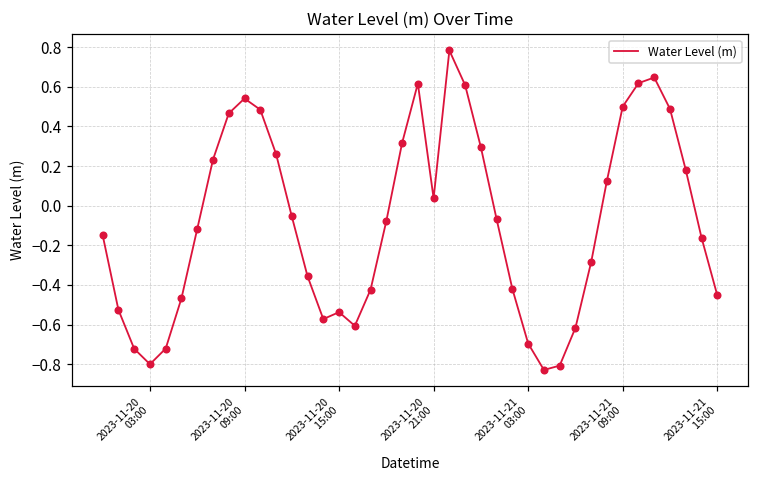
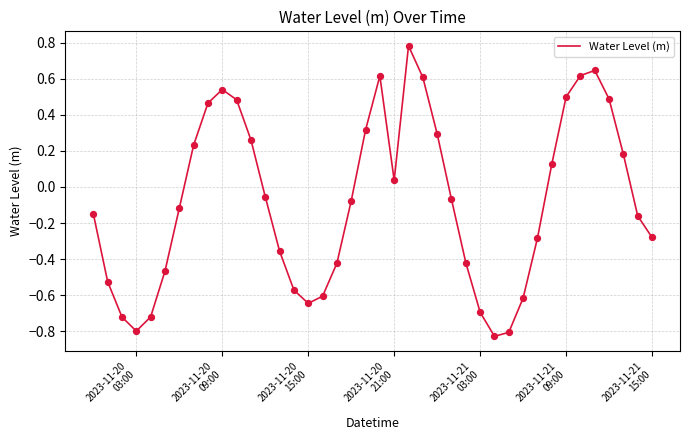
2023-11-20 15:00: -0.54 -> -0.65
2023-11-21 15:00: -0.45 -> -0.28
